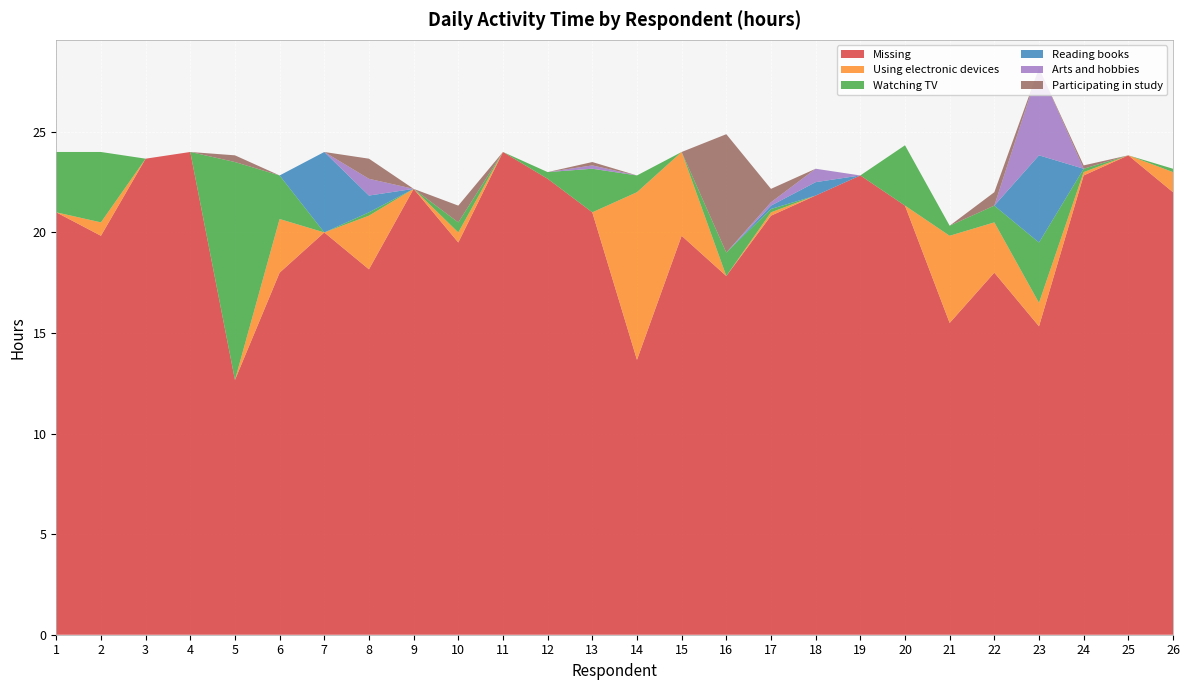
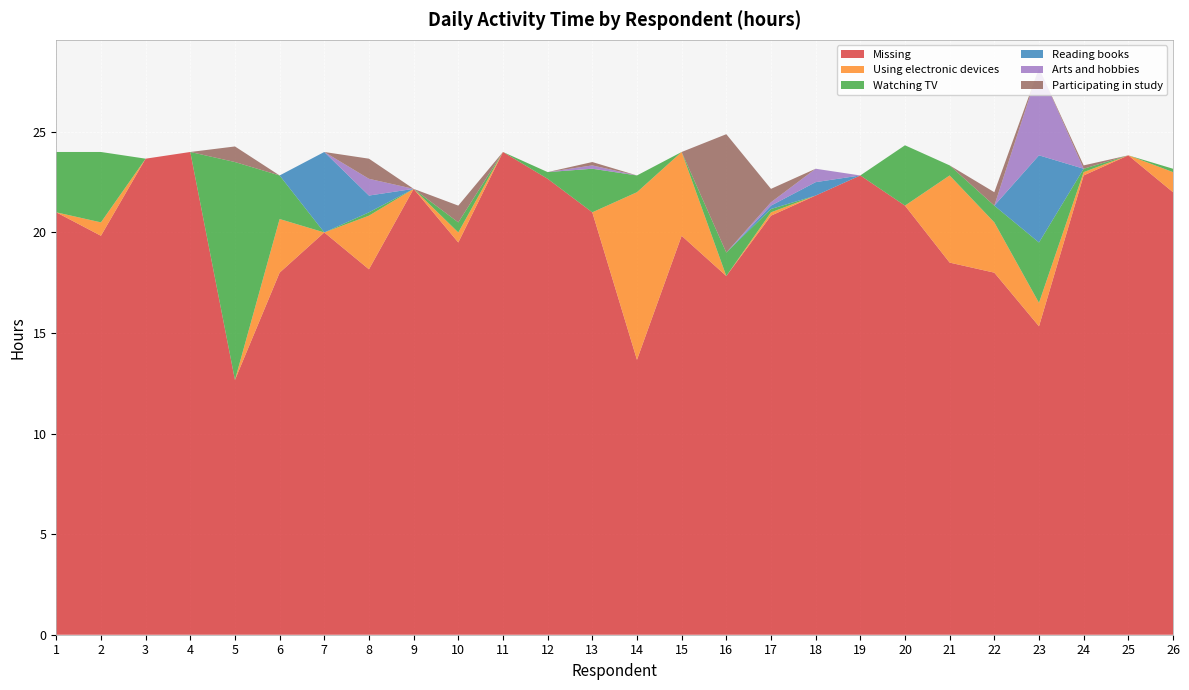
Participating in study, 5: 0.3 -> 0.8
Missing, 21: 15.5 -> 18.5
